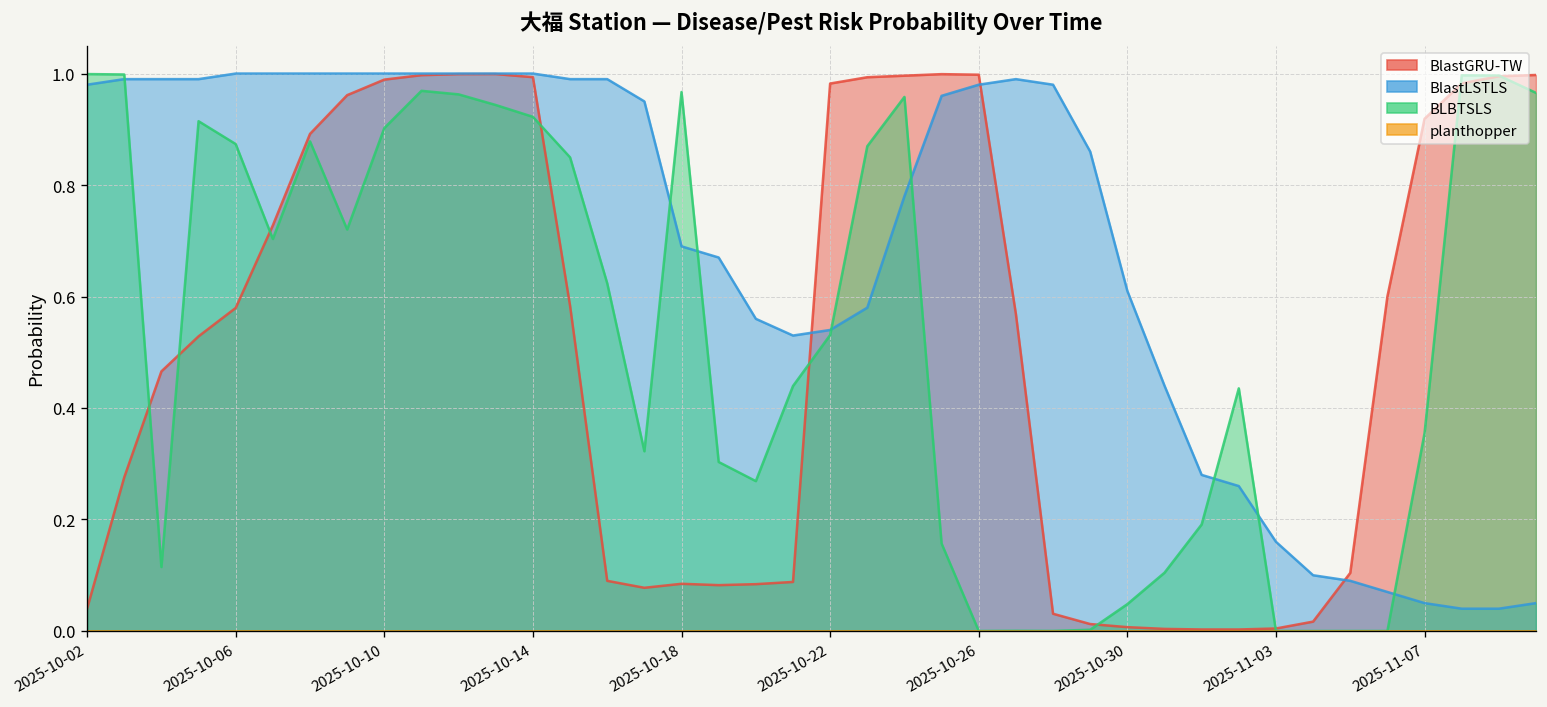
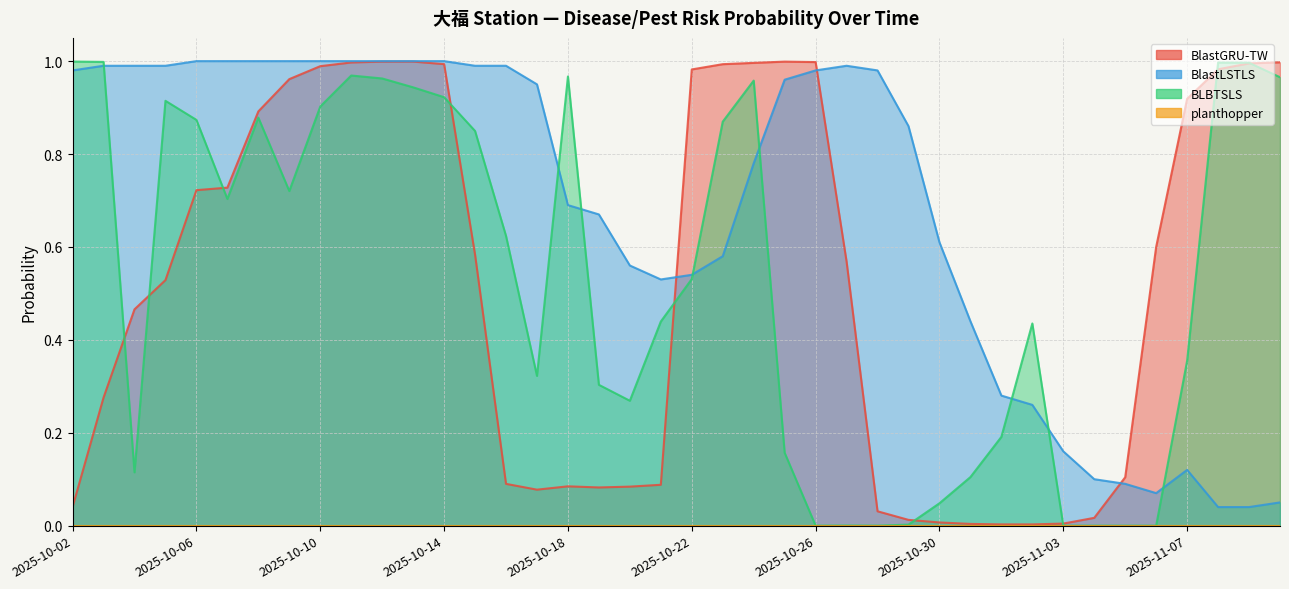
BlastGRU-TW, 2025-10-06: 0.58 -> 0.72
BlastLSTLS, 2025-11-07: 0.05 -> 0.12
